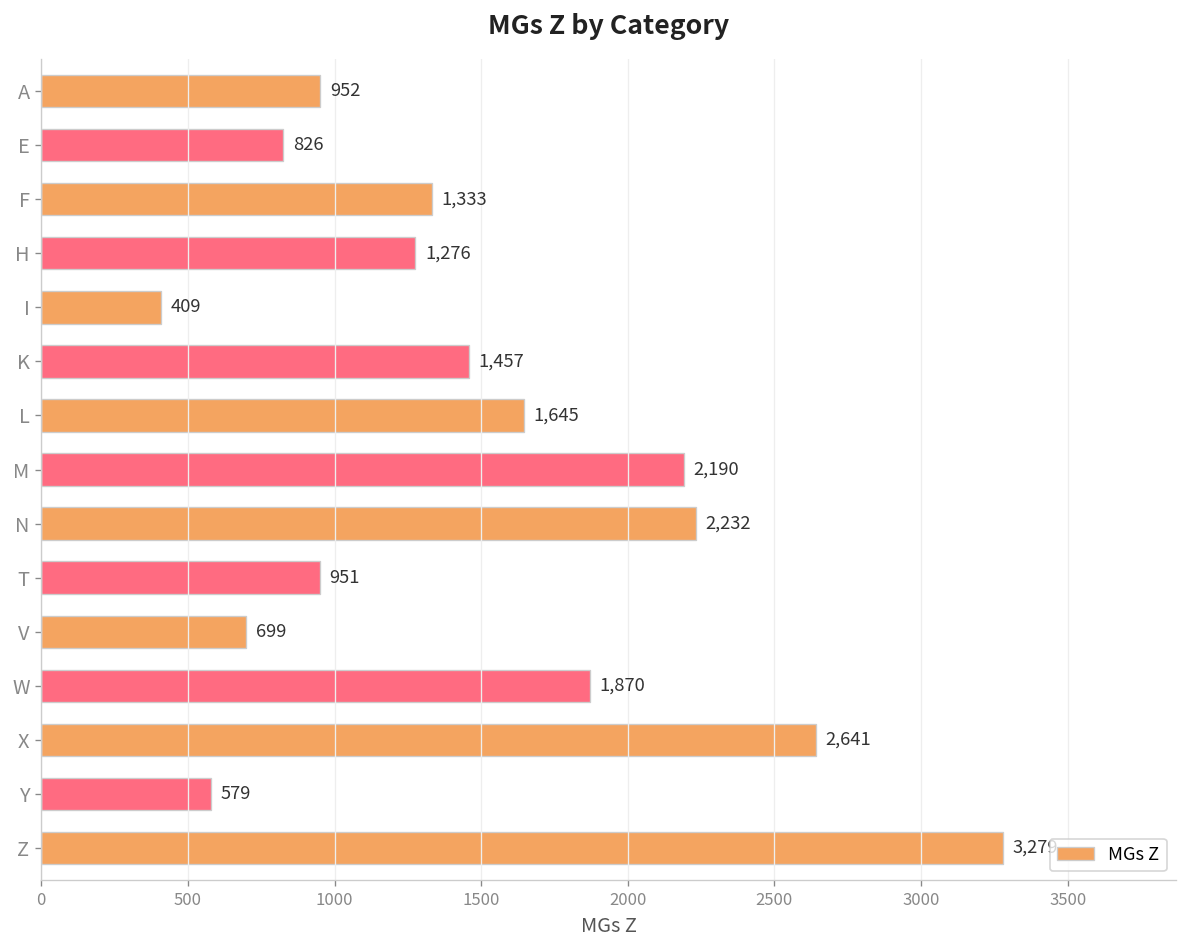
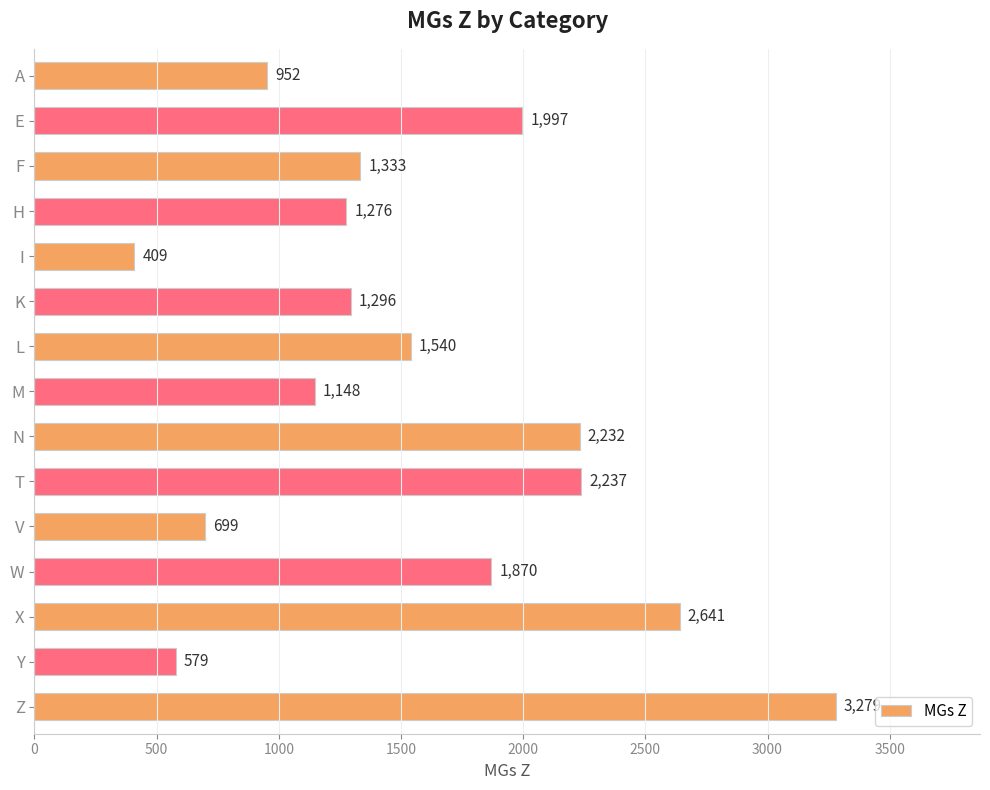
E: 826 -> 1,997
K: 1,457 -> 1,296
L: 1,645 -> 1,540
M: 2,190 -> 1,148
T: 951 -> 2,237
